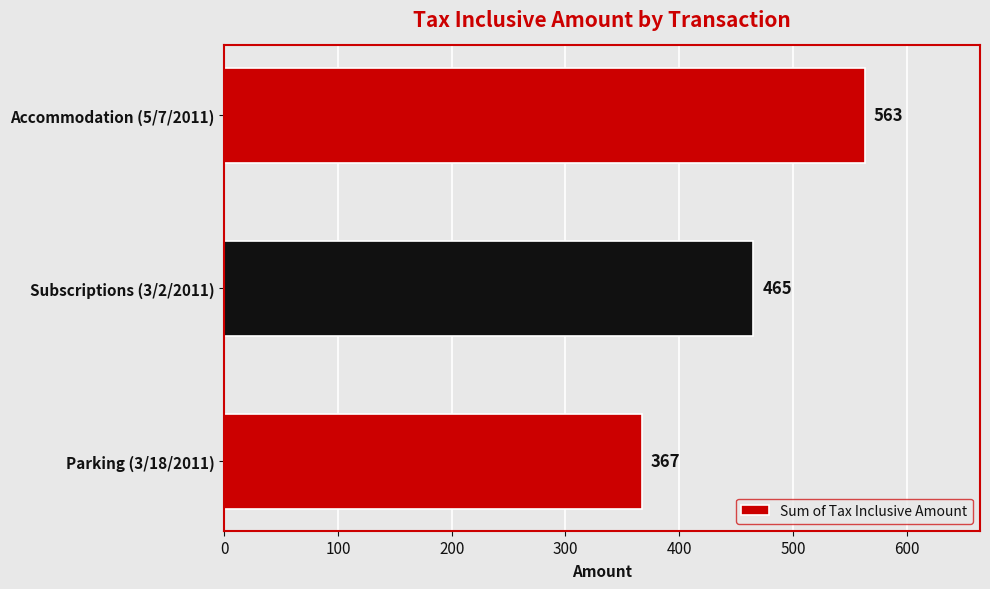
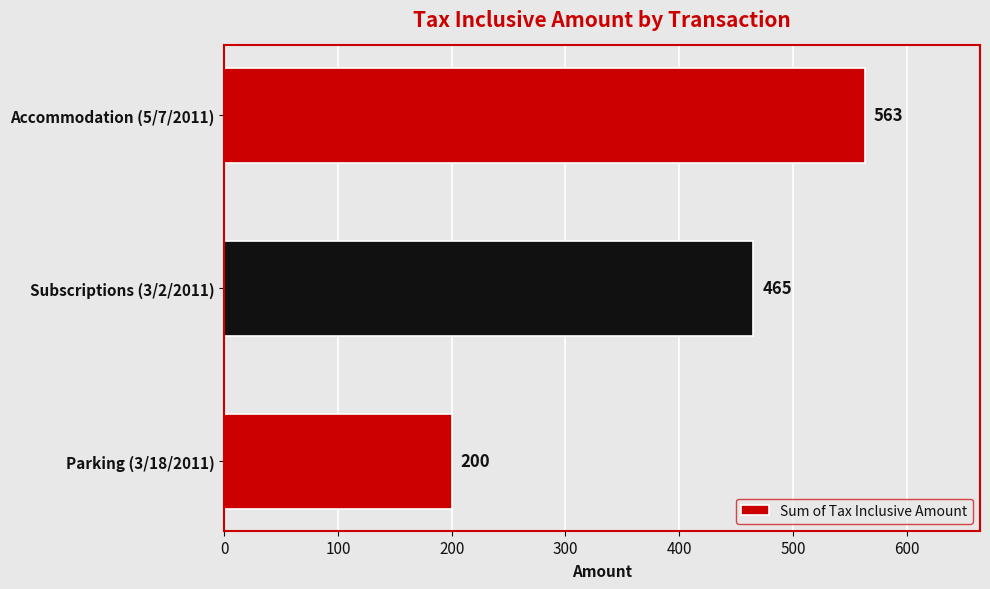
Parking (3/18/2011): 367 -> 200
